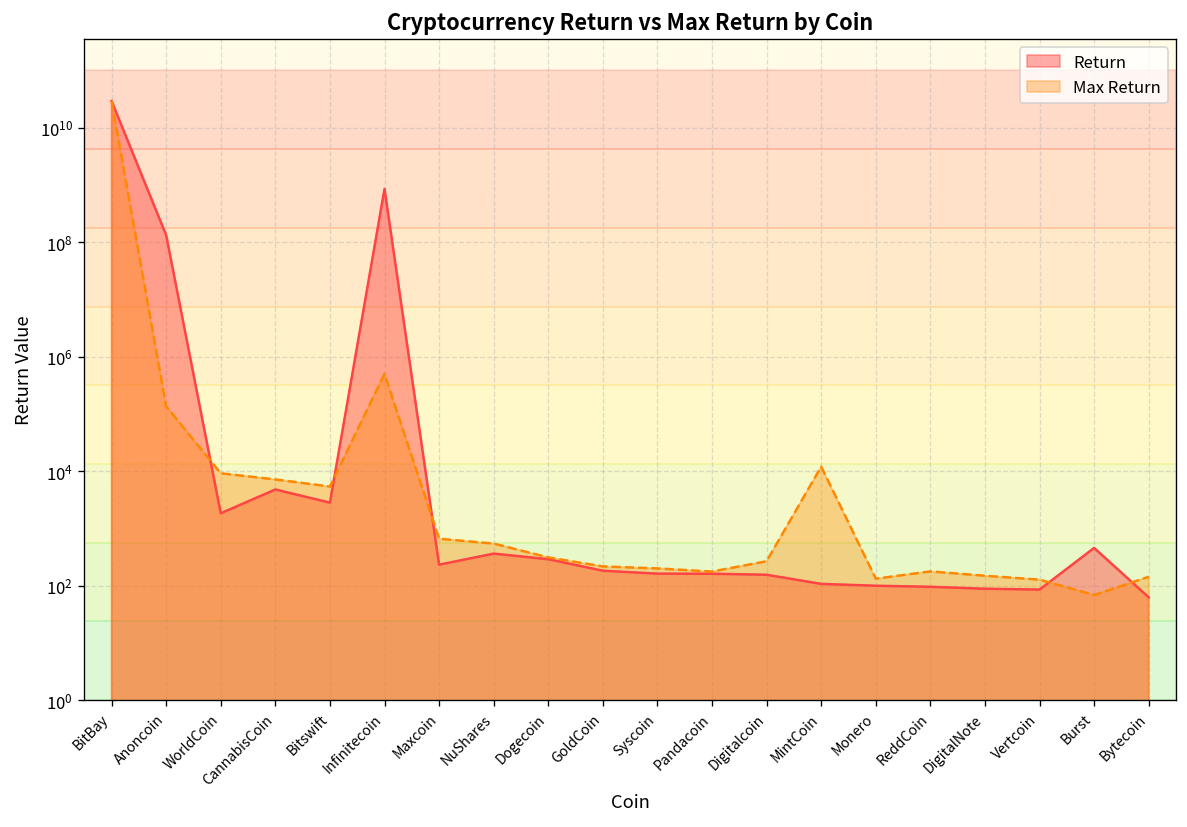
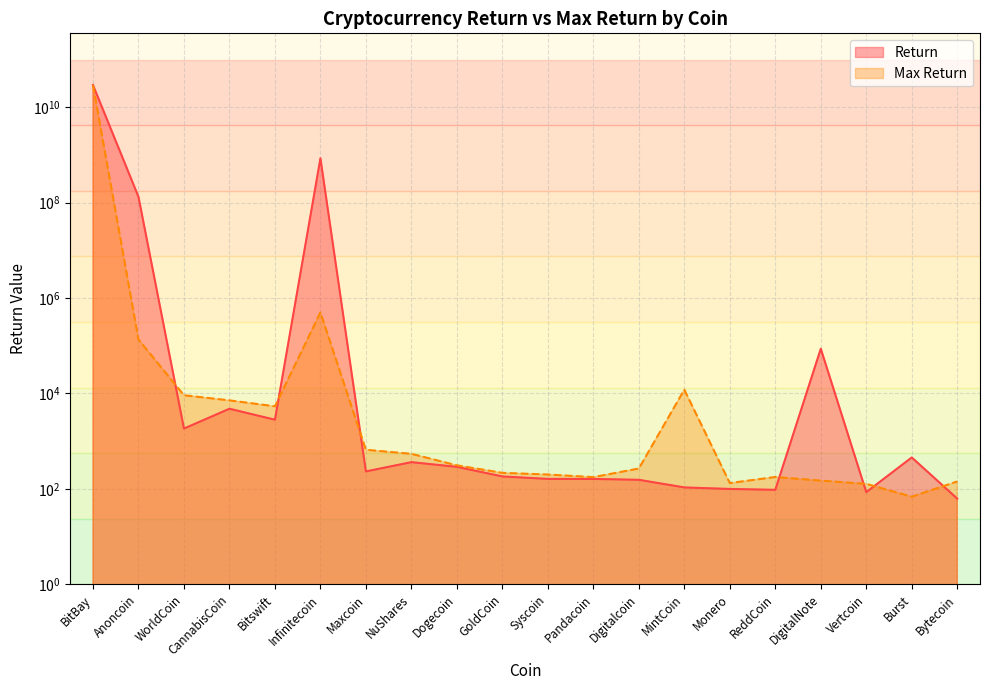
Return, DigitalNote: 90 -> 90000
